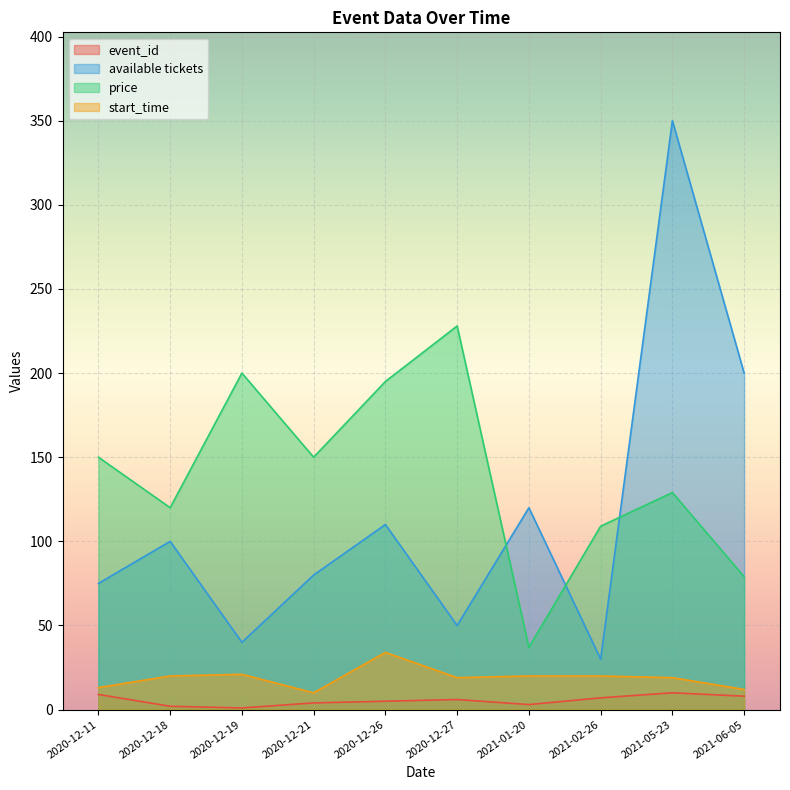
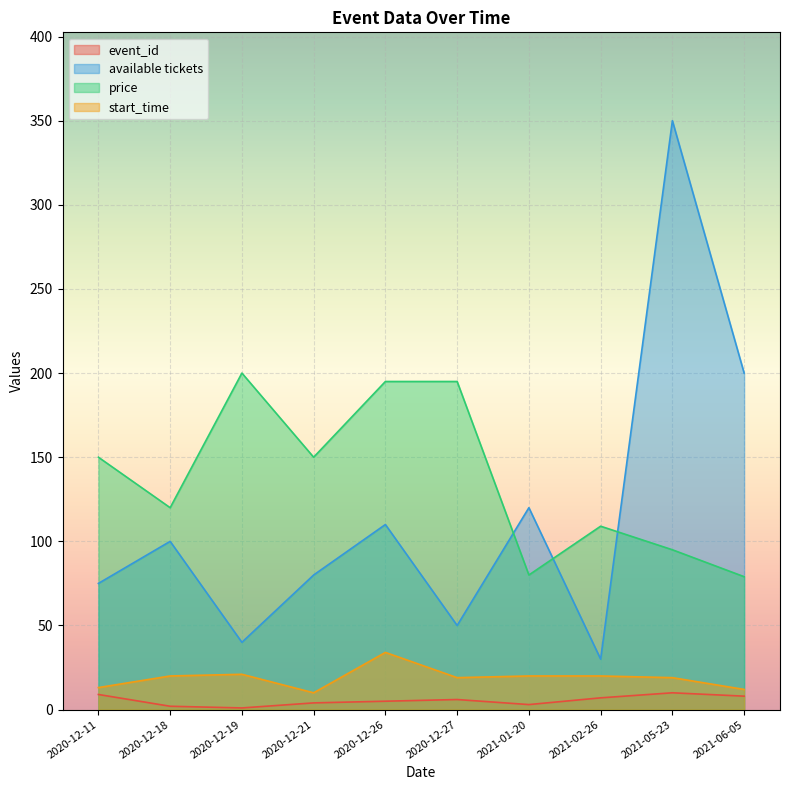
price, 2020-12-27: 228 -> 195
price, 2021-01-20: 37 -> 80
price, 2021-05-23: 129 -> 95
